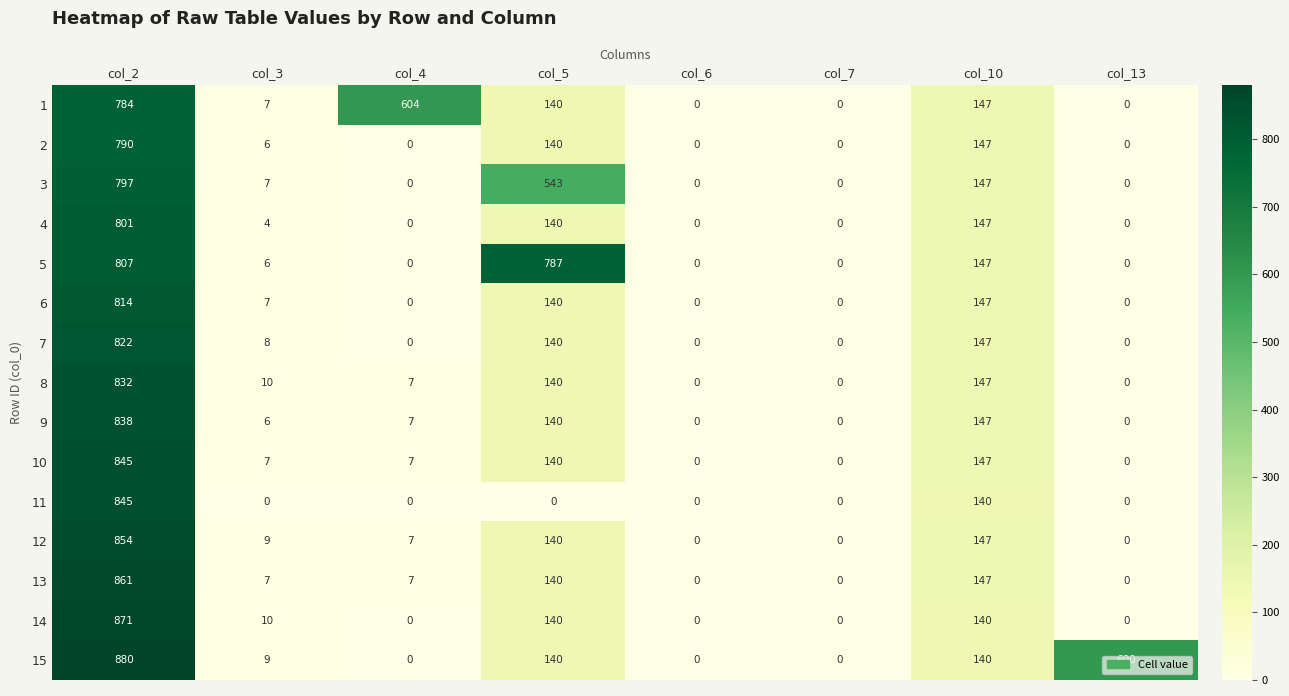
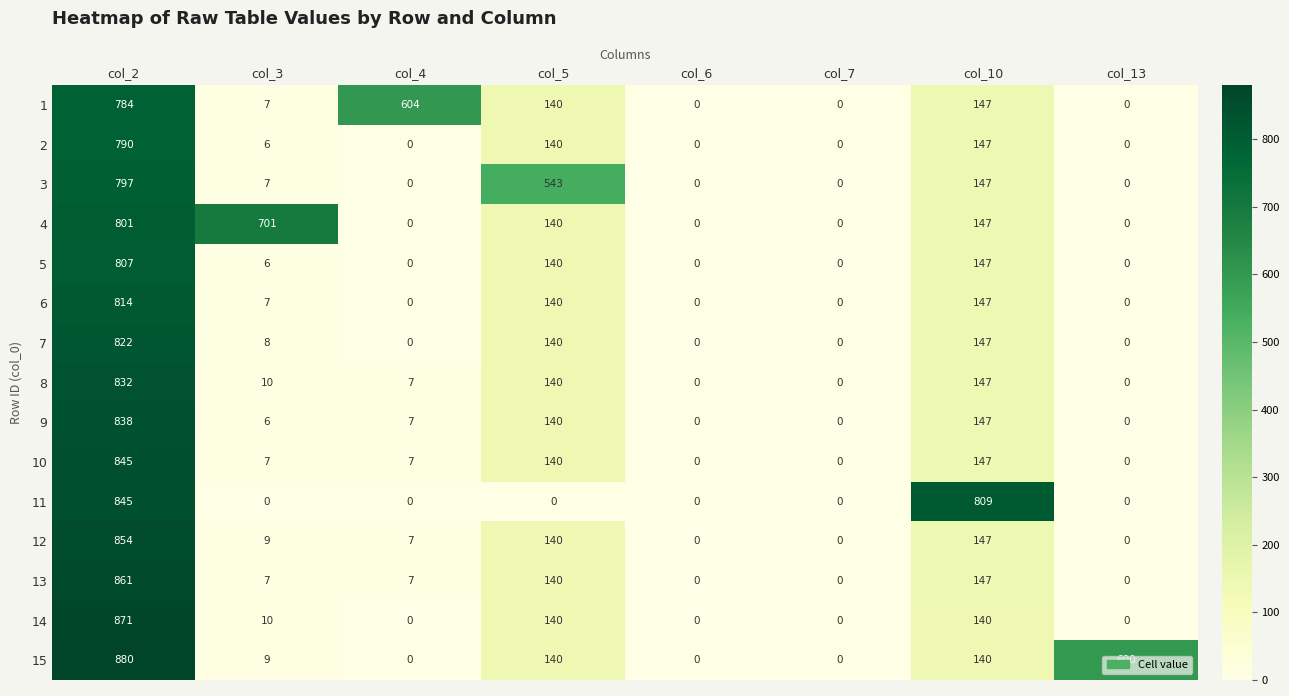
4, col_3: 4 -> 701
5, col_5: 787 -> 140
11, col_10: 140 -> 809
